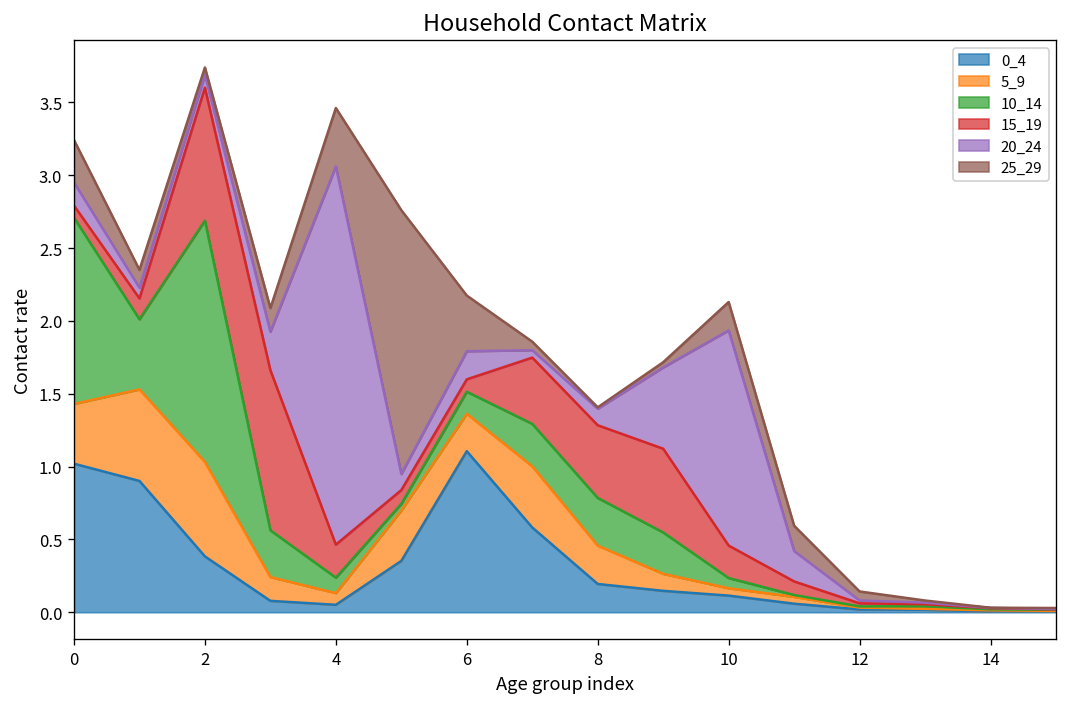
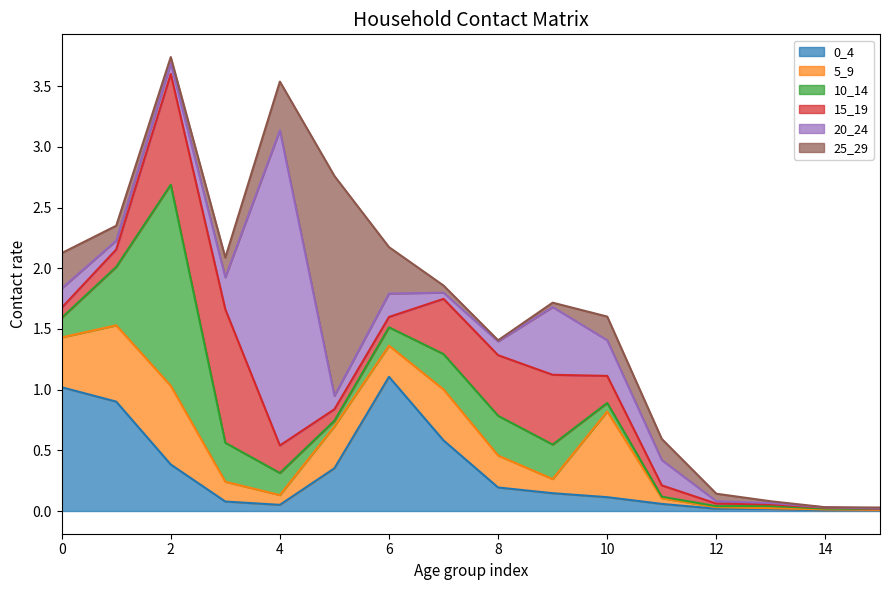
10_14, 0: 1.28 -> 0.16
10_14, 4: 0.11 -> 0.18
5_9, 10: 0.05 -> 0.71
20_24, 10: 1.48 -> 0.29
